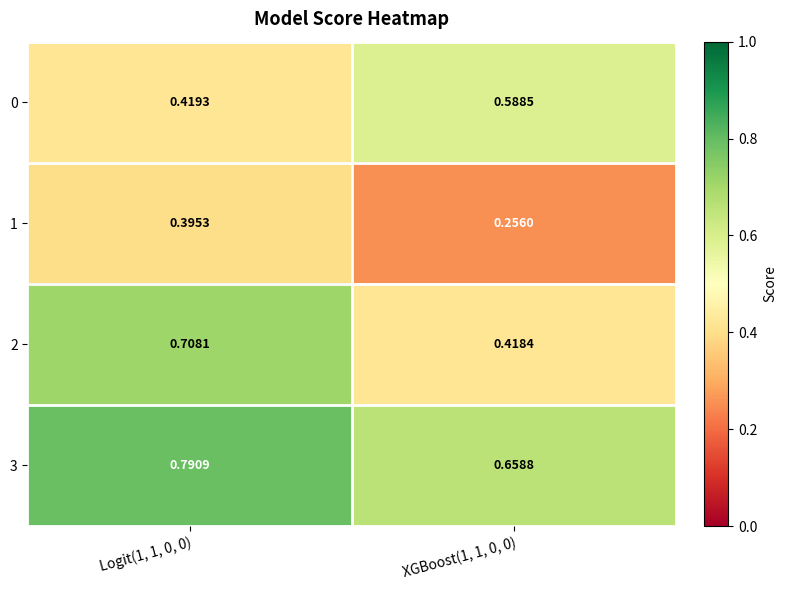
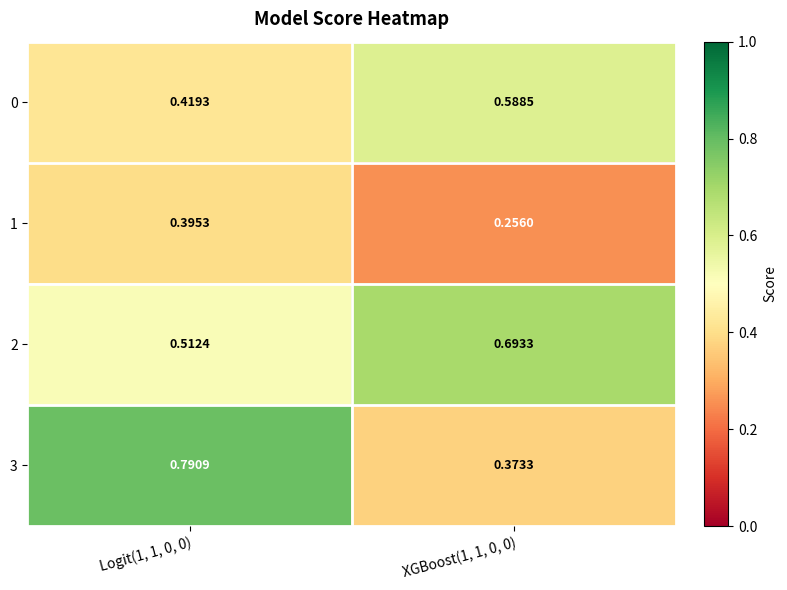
2, Logit(1, 1, 0, 0): 0.7081 -> 0.5124
2, XGBoost(1, 1, 0, 0): 0.4184 -> 0.6933
3, XGBoost(1, 1, 0, 0): 0.6588 -> 0.3733
